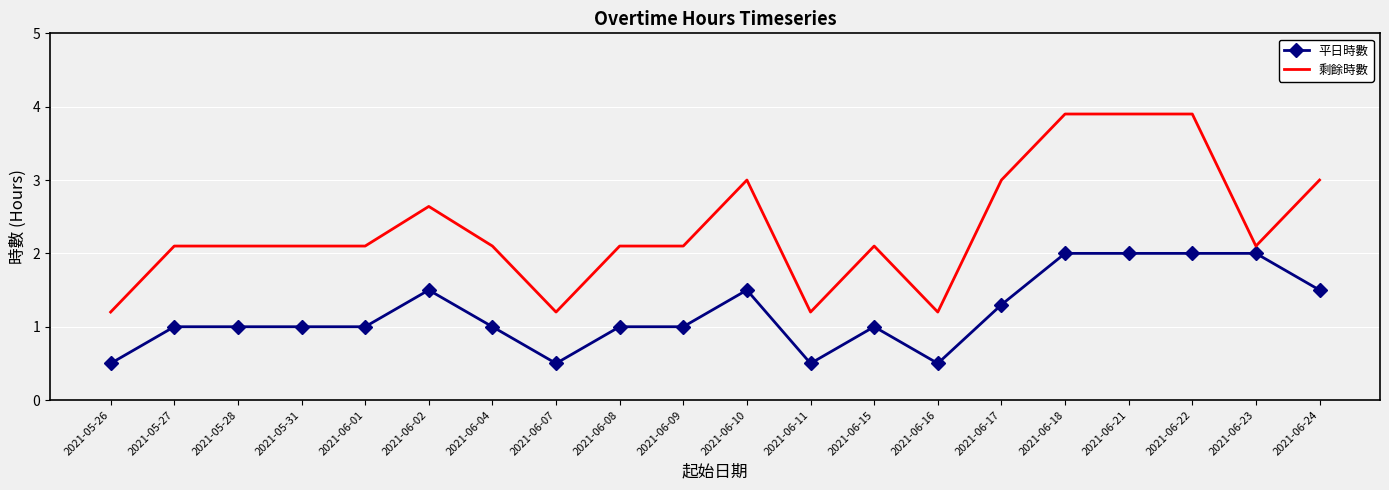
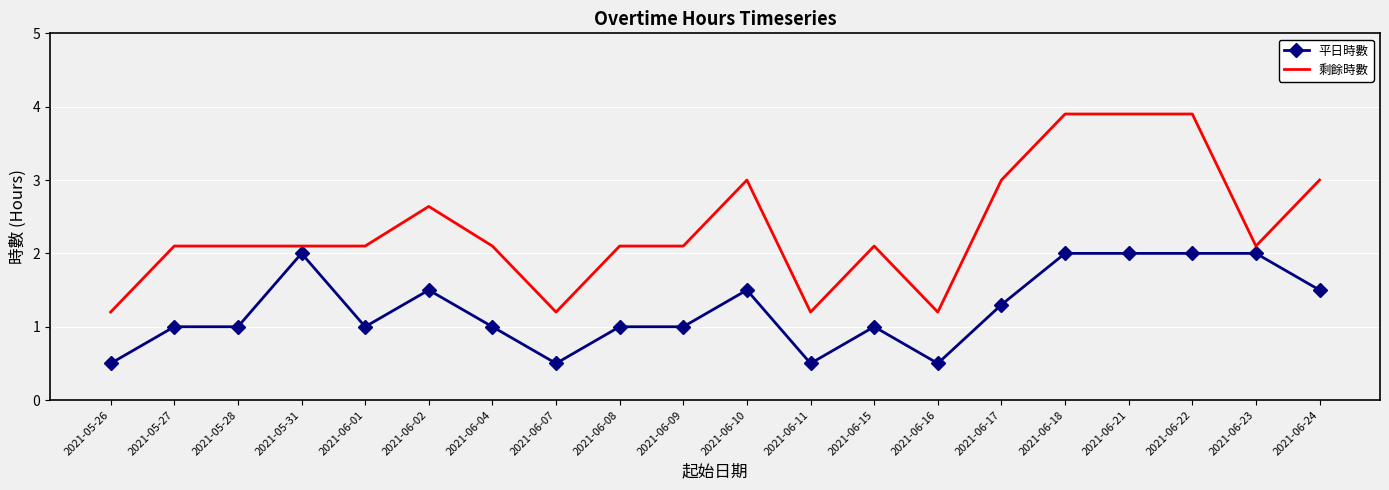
平日時數, 2021-05-31: 1 -> 2
